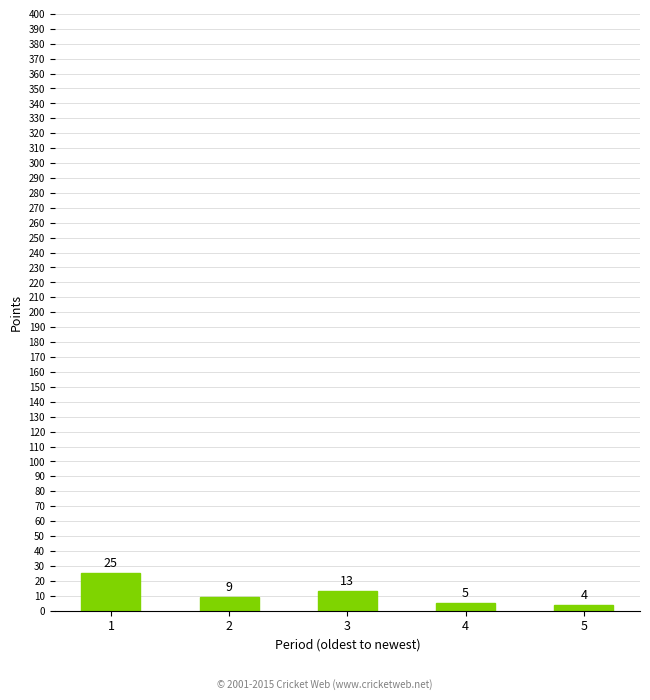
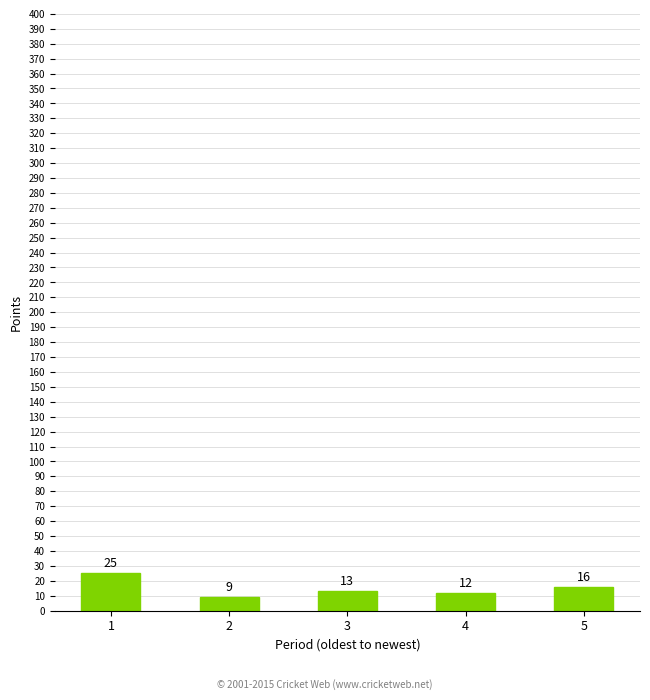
4: 5 -> 12
5: 4 -> 16
